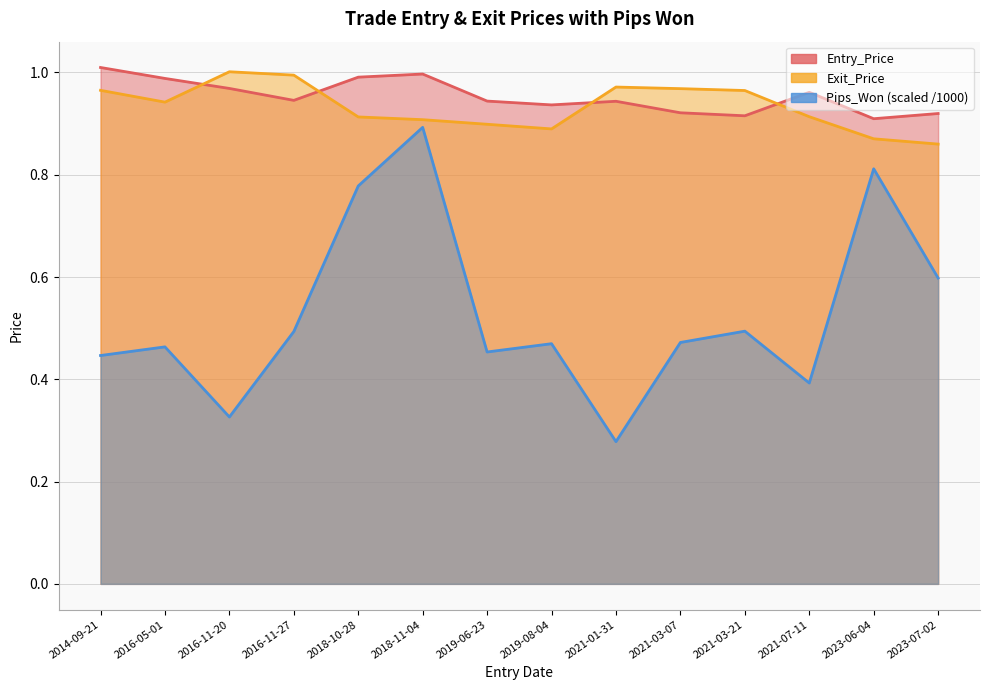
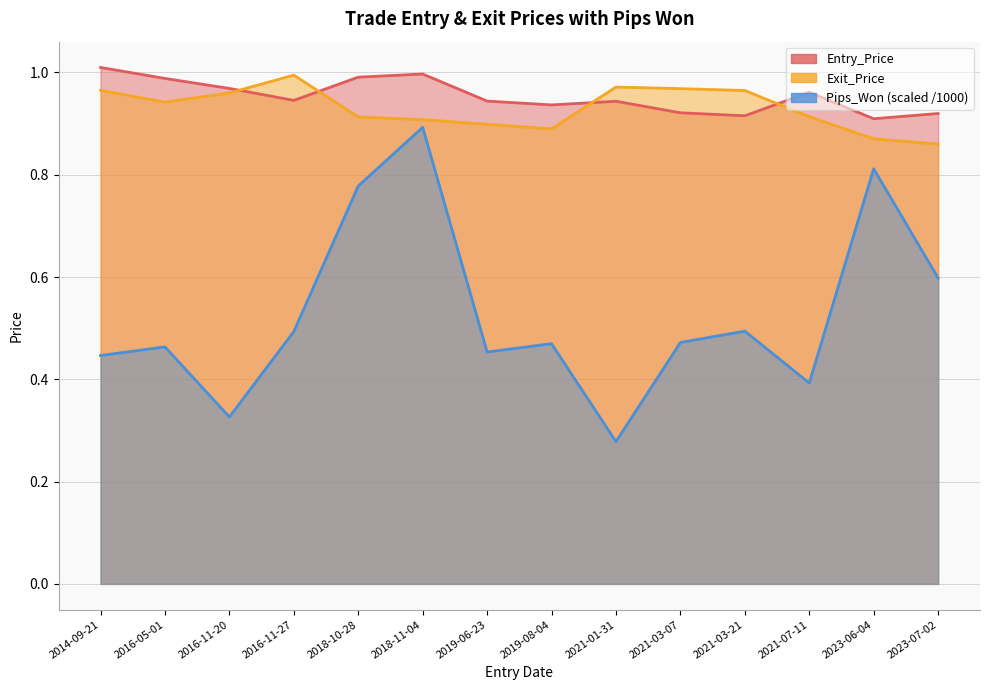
Exit_Price, 2016-11-20: 1.00 -> 0.96
